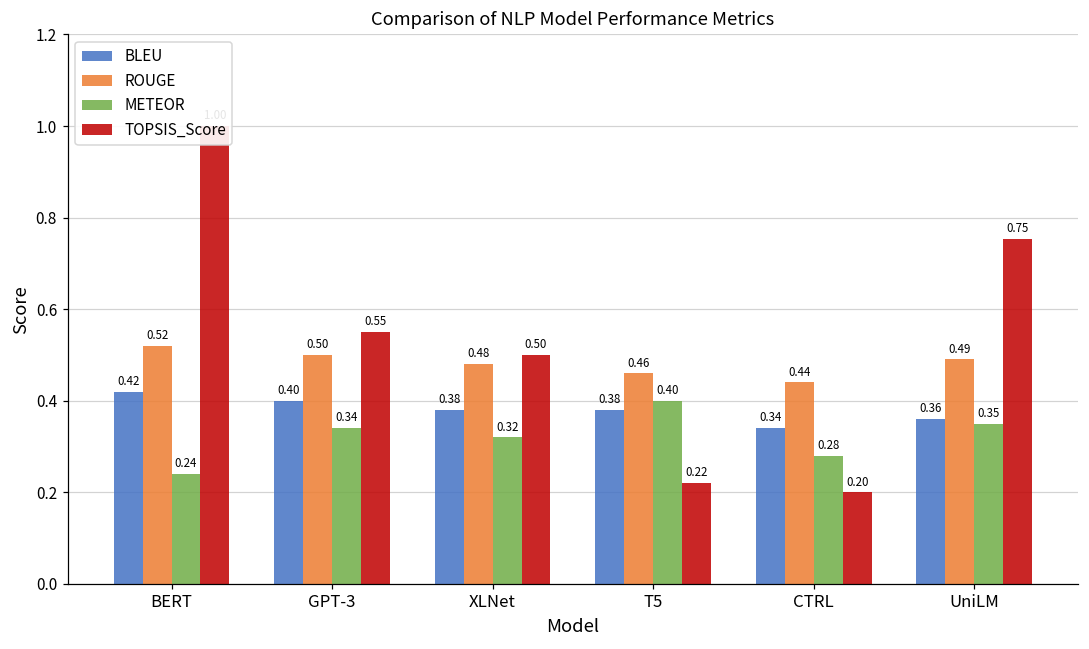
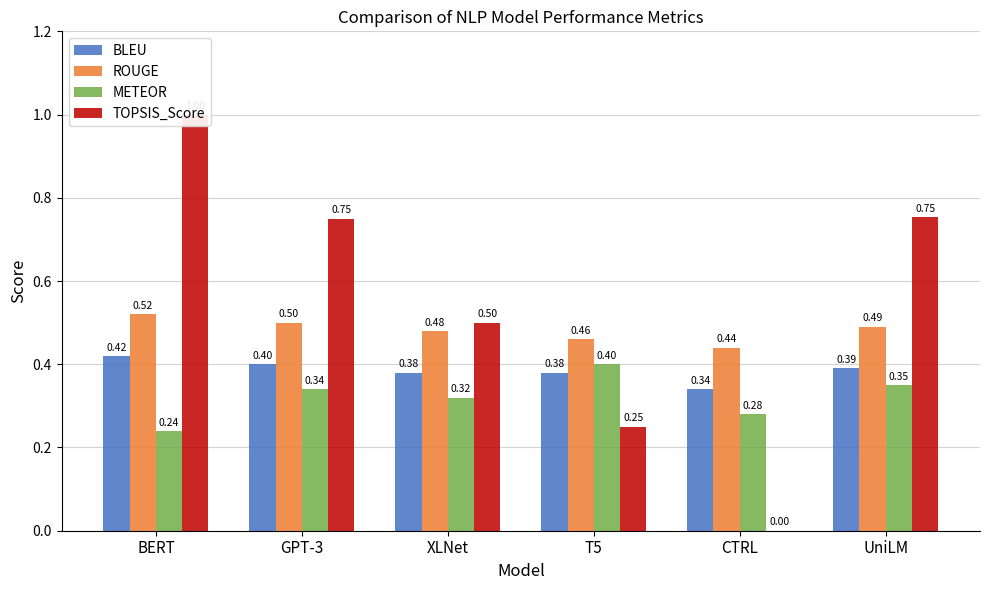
TOPSIS_Score, GPT-3: 0.55 -> 0.75
TOPSIS_Score, T5: 0.22 -> 0.25
TOPSIS_Score, CTRL: 0.20 -> 0.00
BLEU, UniLM: 0.36 -> 0.39
